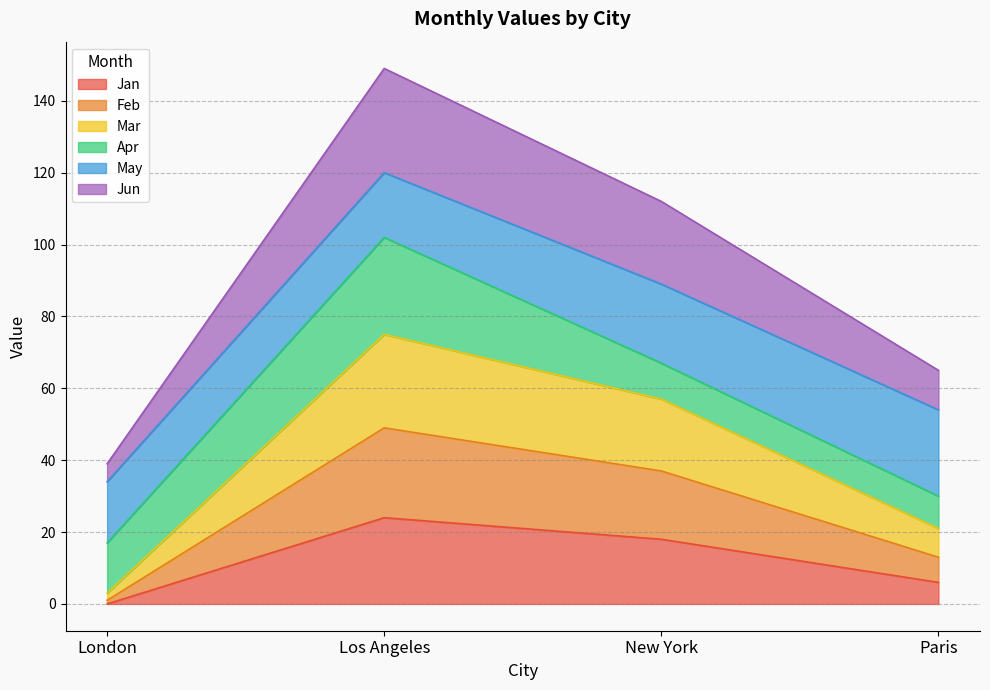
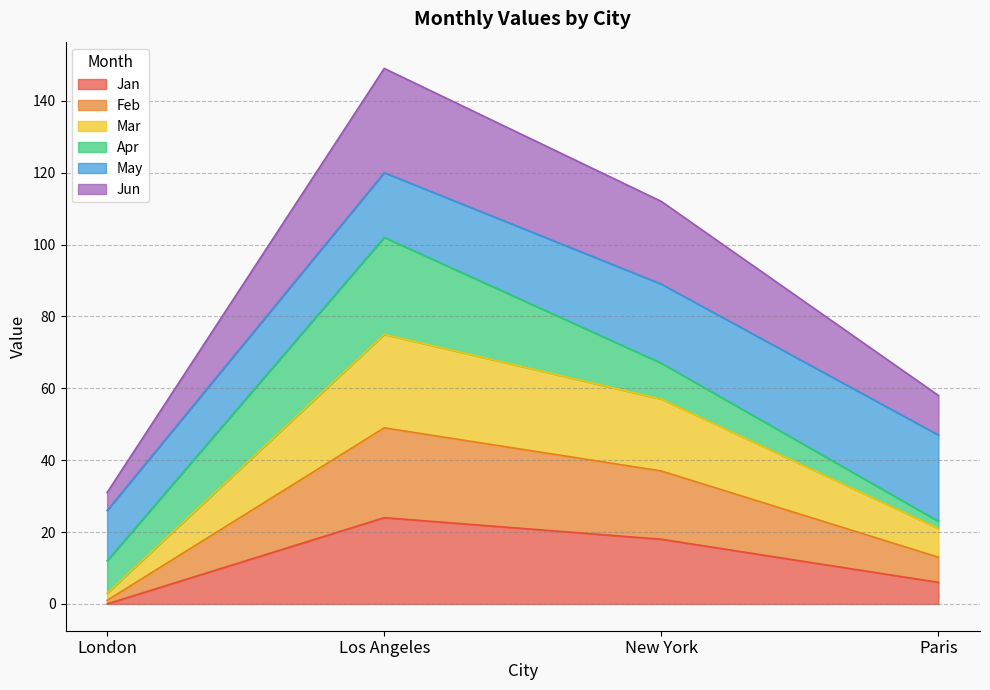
Apr, London: 14 -> 9
May, London: 17 -> 14
Apr, Paris: 9 -> 2
